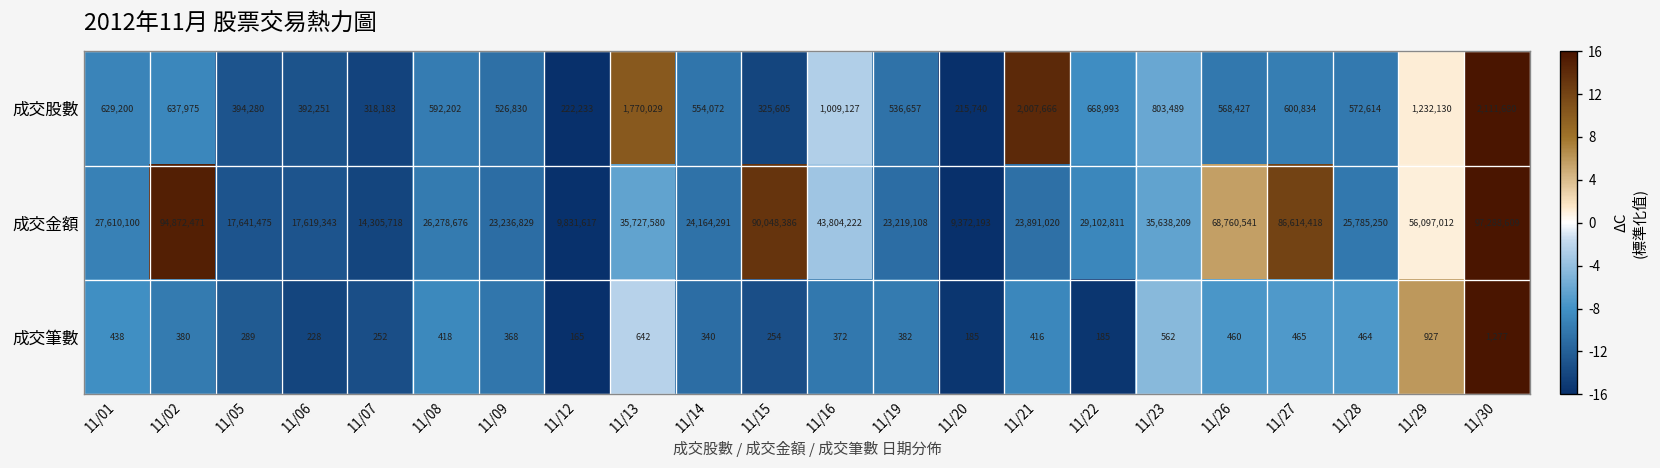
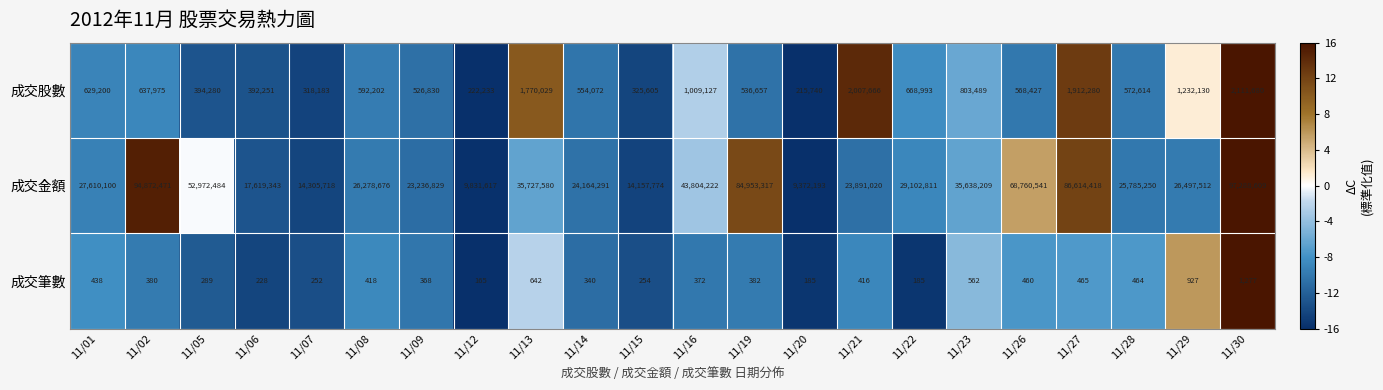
成交股數, 11/27: 600,834 -> 1,912,280
成交金額, 11/05: 17,641,475 -> 52,972,484
成交金額, 11/15: 90,048,386 -> 14,157,774
成交金額, 11/19: 23,219,108 -> 84,953,317
成交金額, 11/29: 56,097,012 -> 26,497,512
